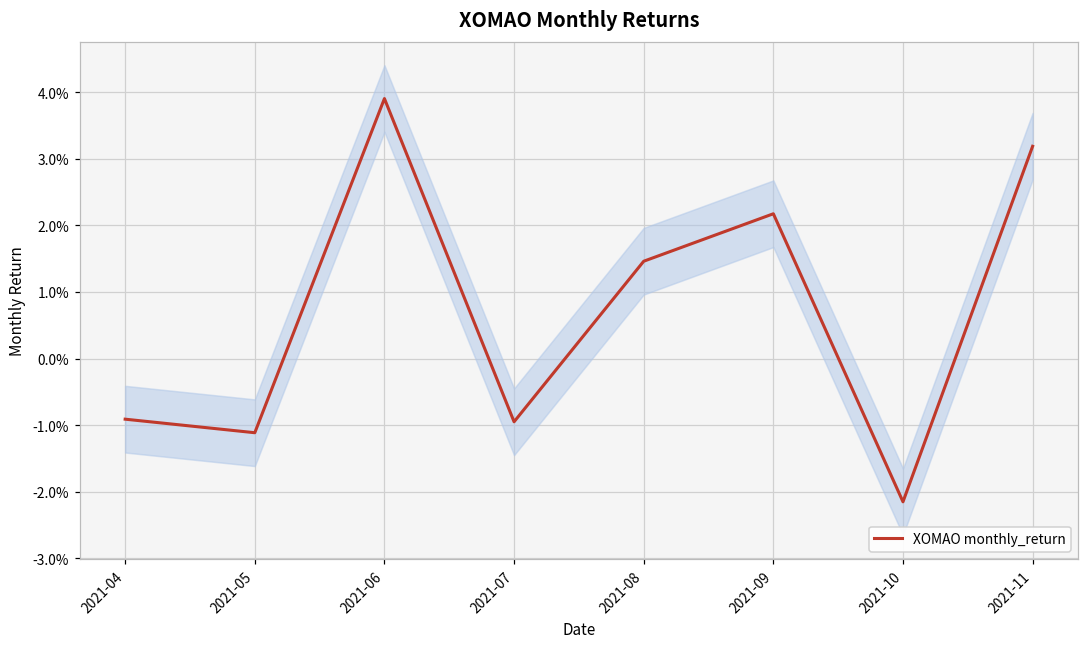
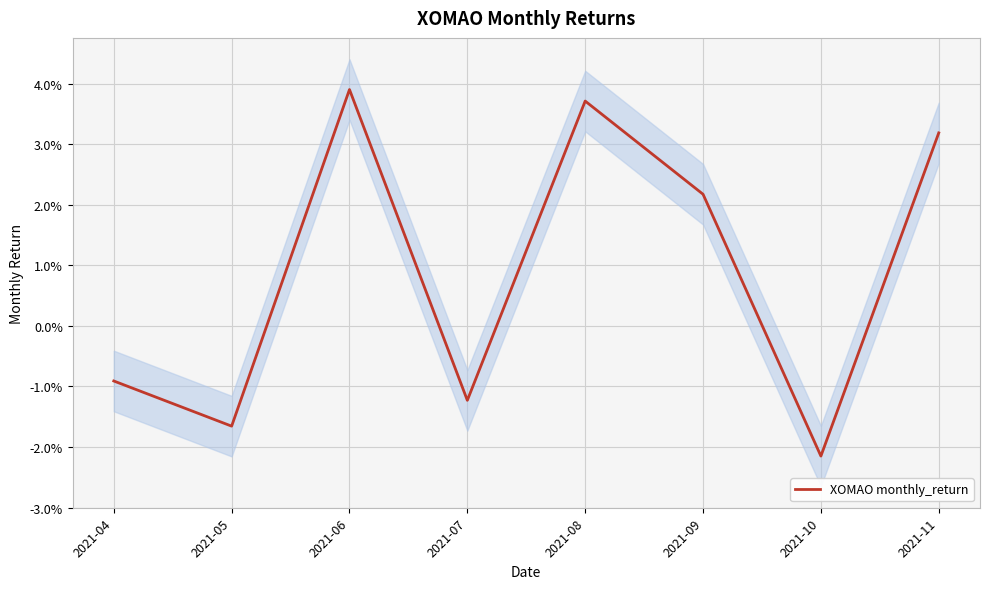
XOMAO monthly_return, 2021-05: -1.1% -> -1.7%
XOMAO monthly_return, 2021-07: -0.9% -> -1.2%
XOMAO monthly_return, 2021-08: 1.5% -> 3.7%
